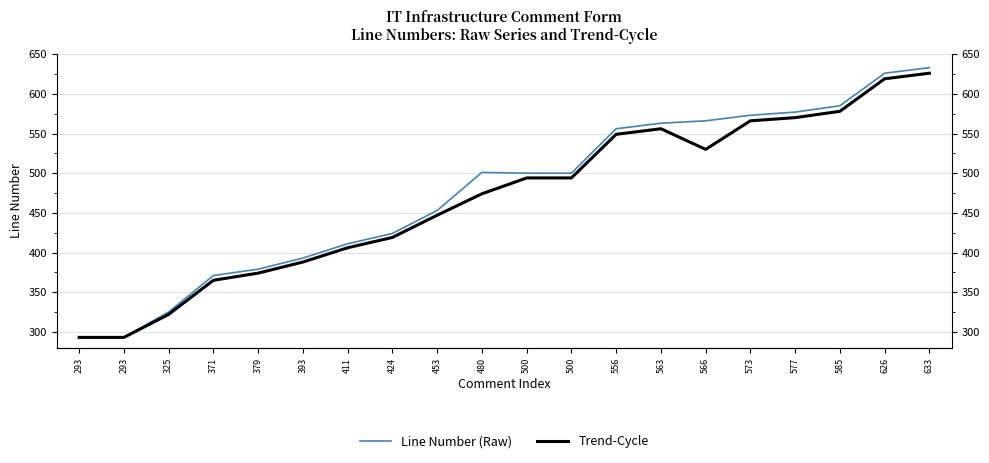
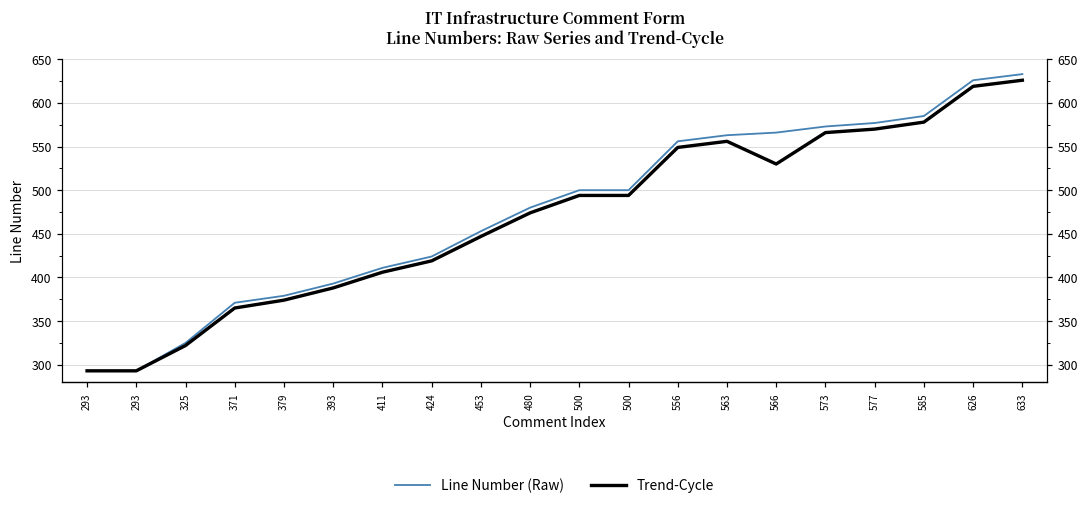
Line Number (Raw), 480: 500 -> 480
